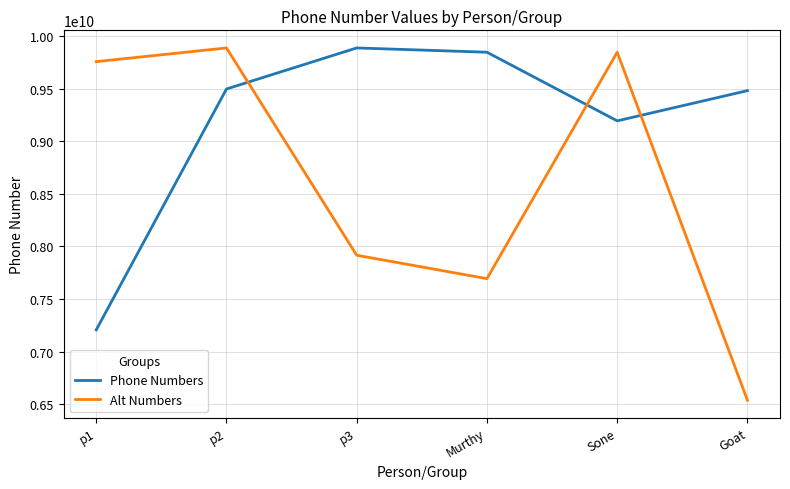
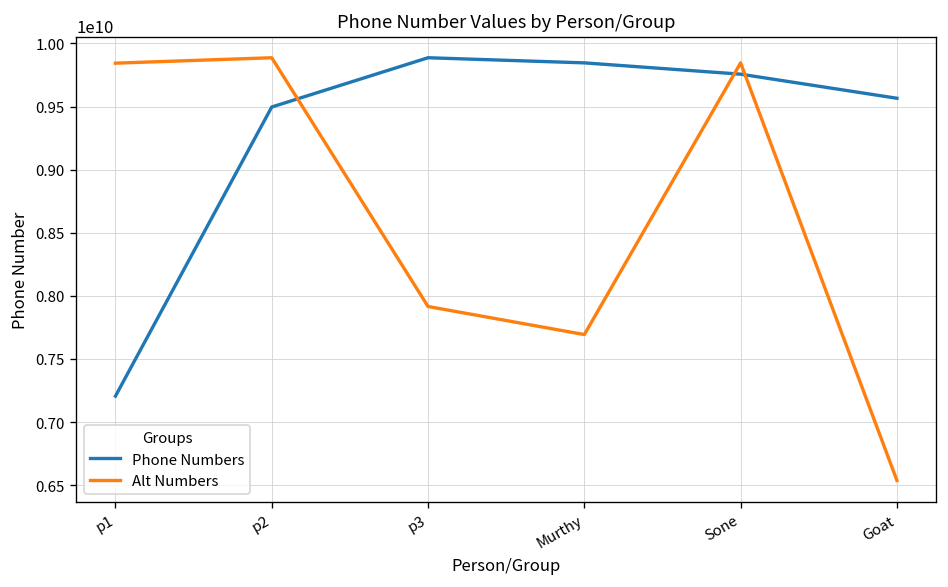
Alt Numbers, p1: 9760000000 -> 9840000000
Phone Numbers, Sone: 9190000000 -> 9760000000
Phone Numbers, Goat: 9480000000 -> 9570000000
